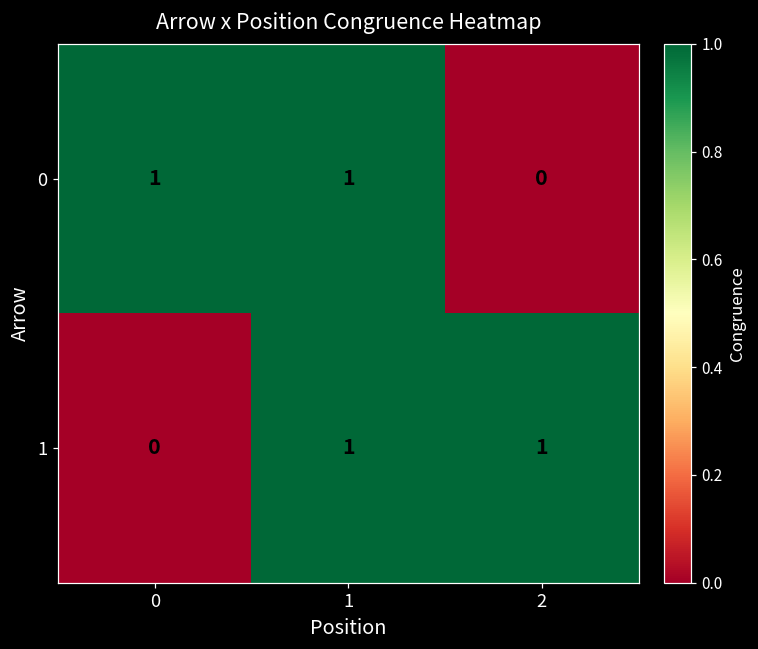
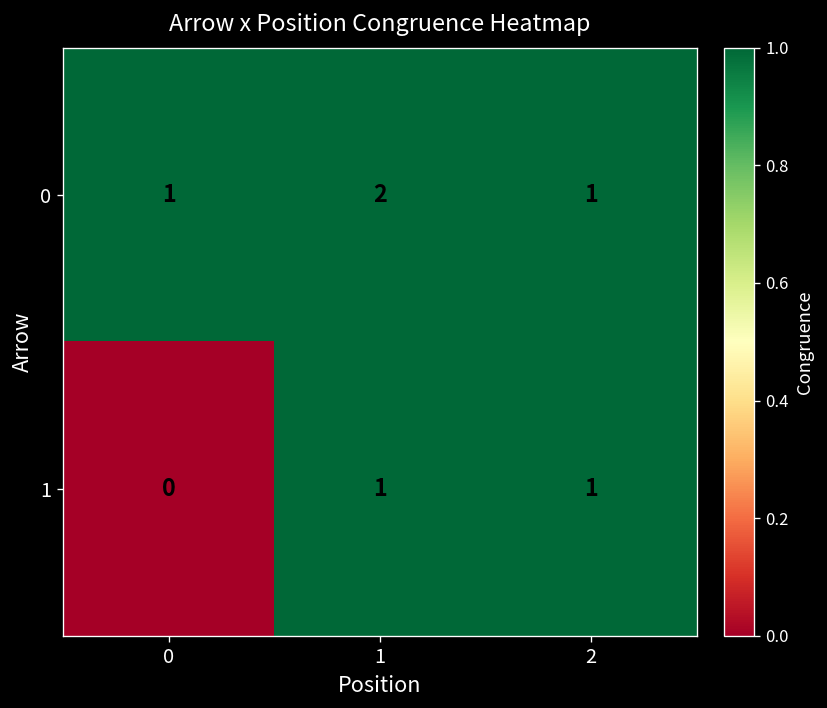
0, 1: 1 -> 2
0, 2: 0 -> 1
